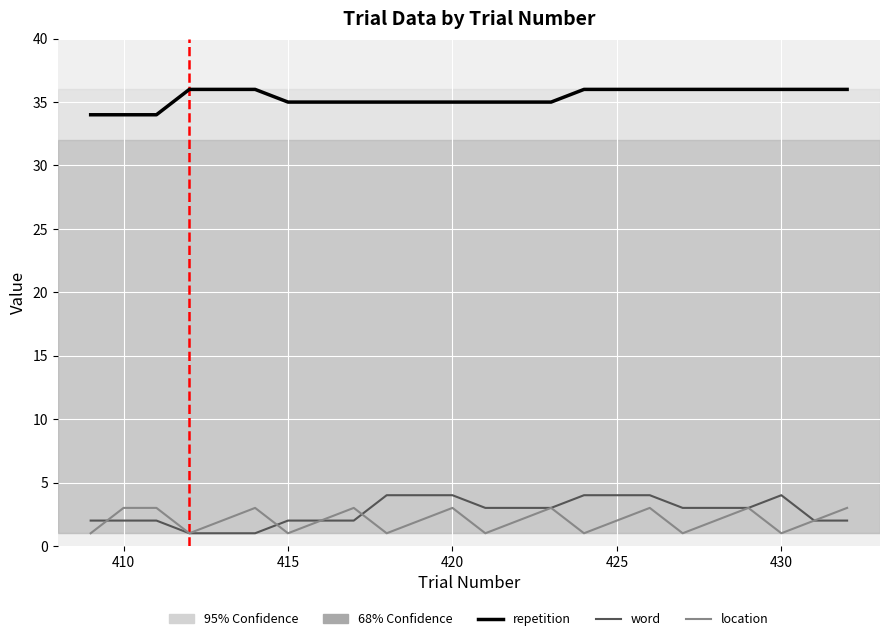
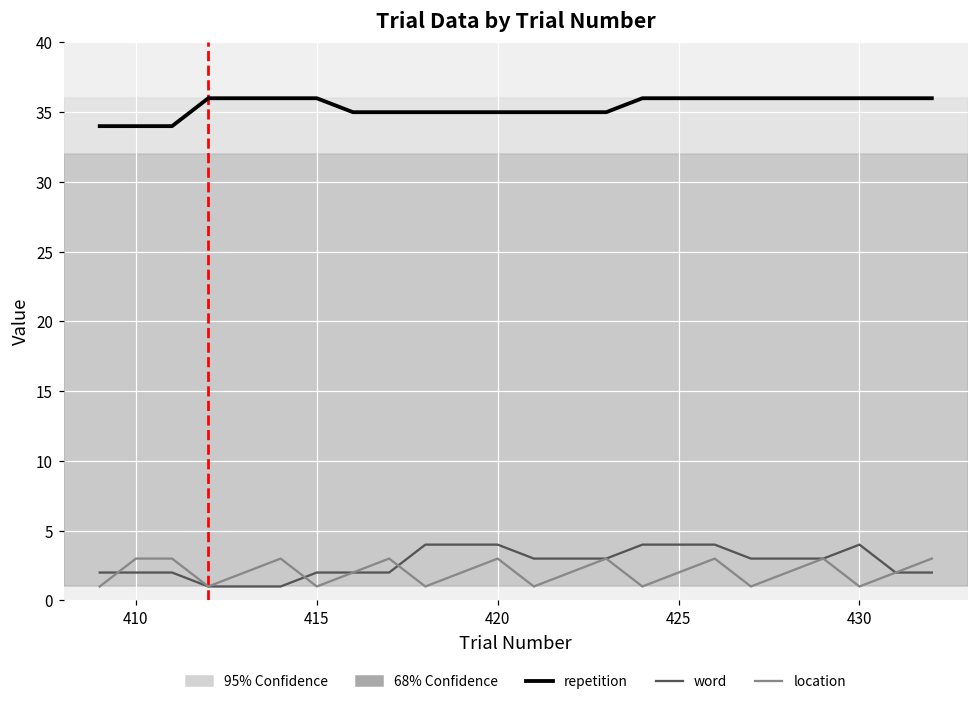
repetition, 415: 35 -> 36
